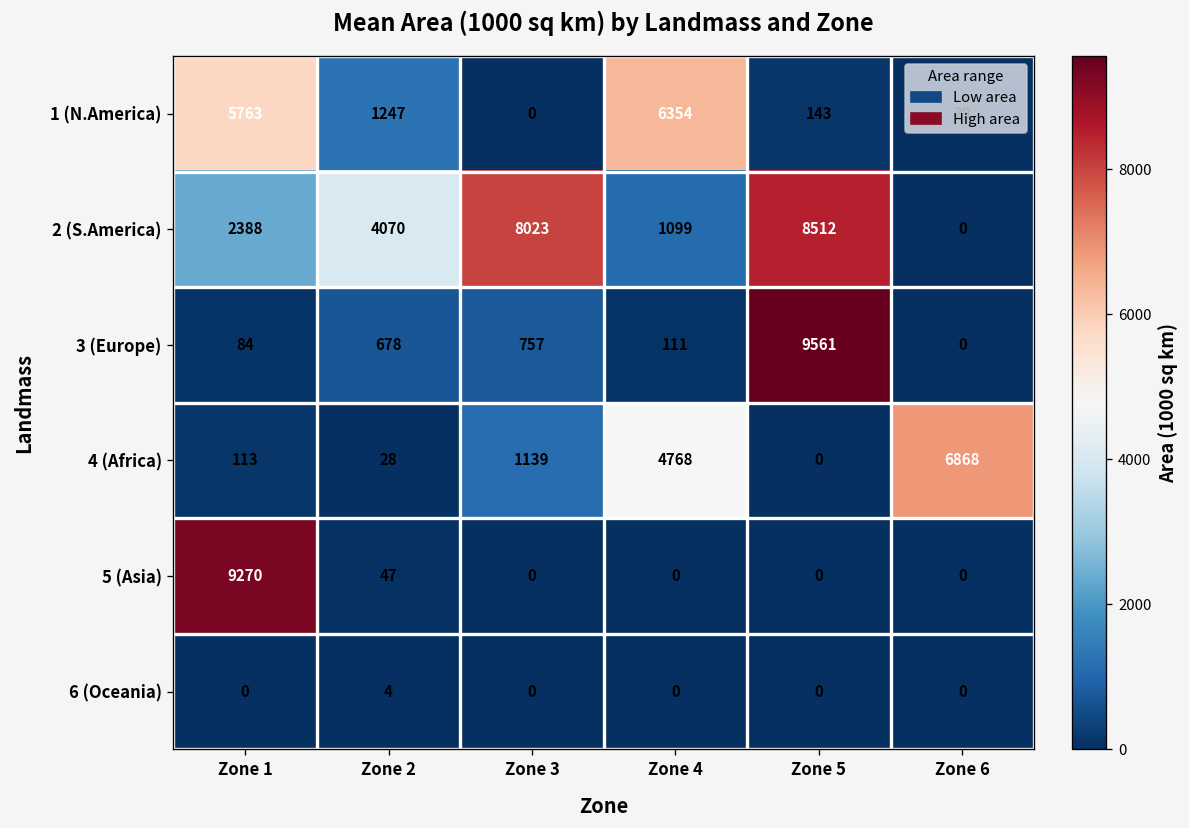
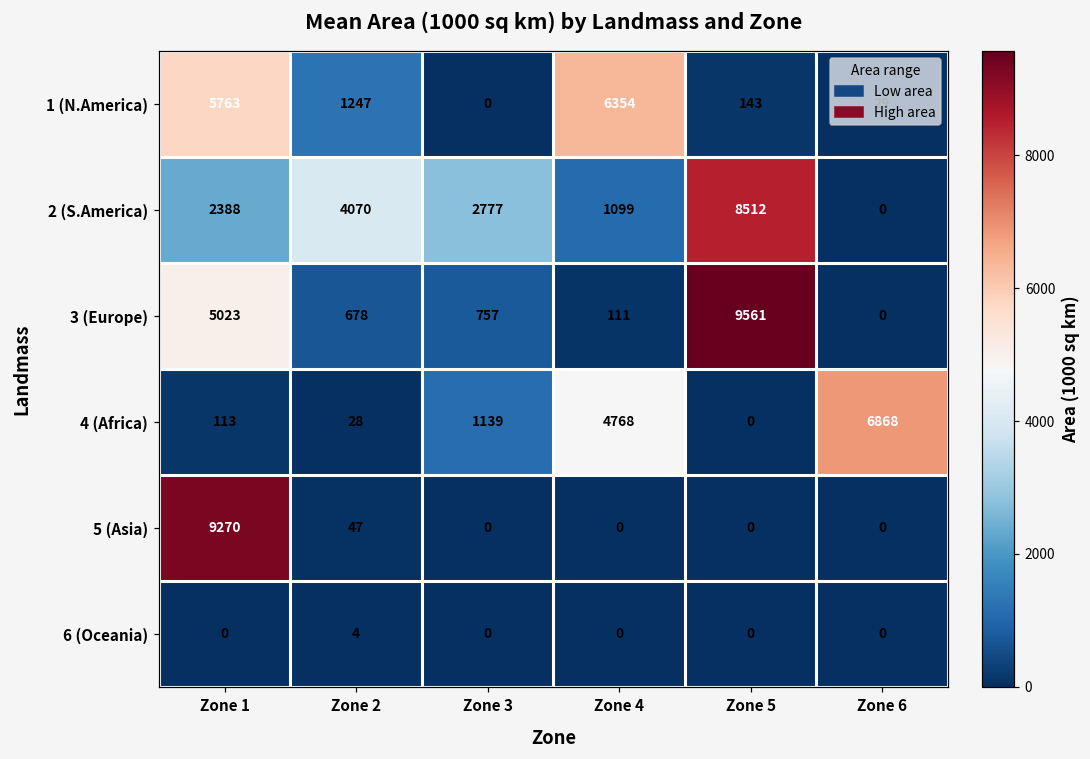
2 (S.America), Zone 3: 8023 -> 2777
3 (Europe), Zone 1: 84 -> 5023
